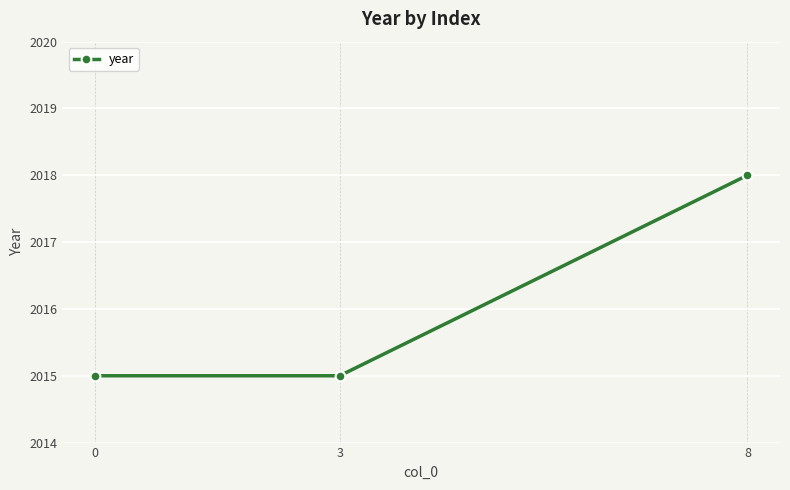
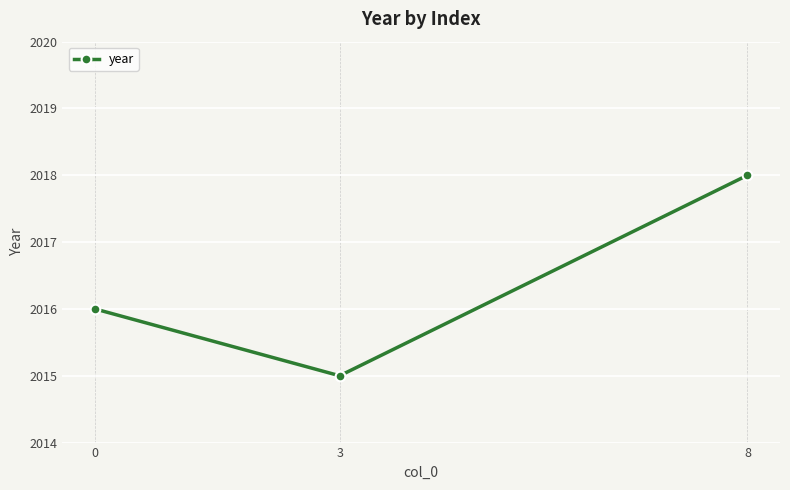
0: 2015 -> 2016
